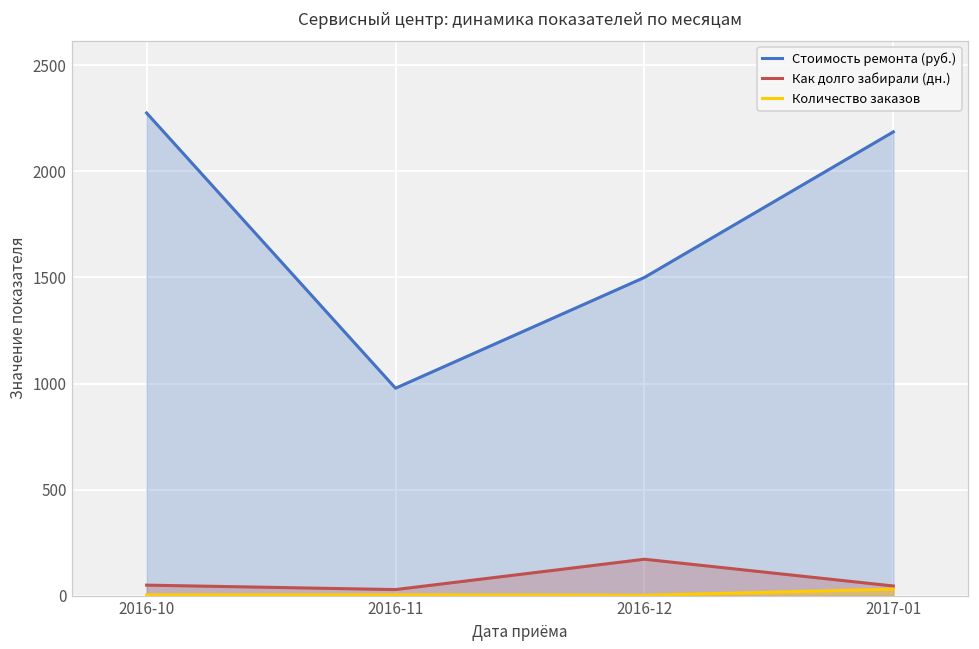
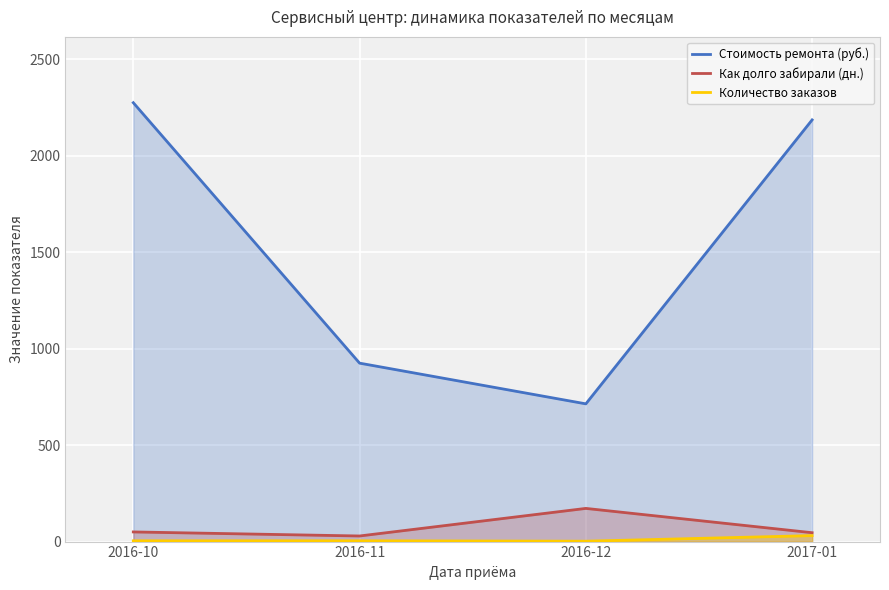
Стоимость ремонта (руб.), 2016-11: 980 -> 930
Стоимость ремонта (руб.), 2016-12: 1500 -> 710
